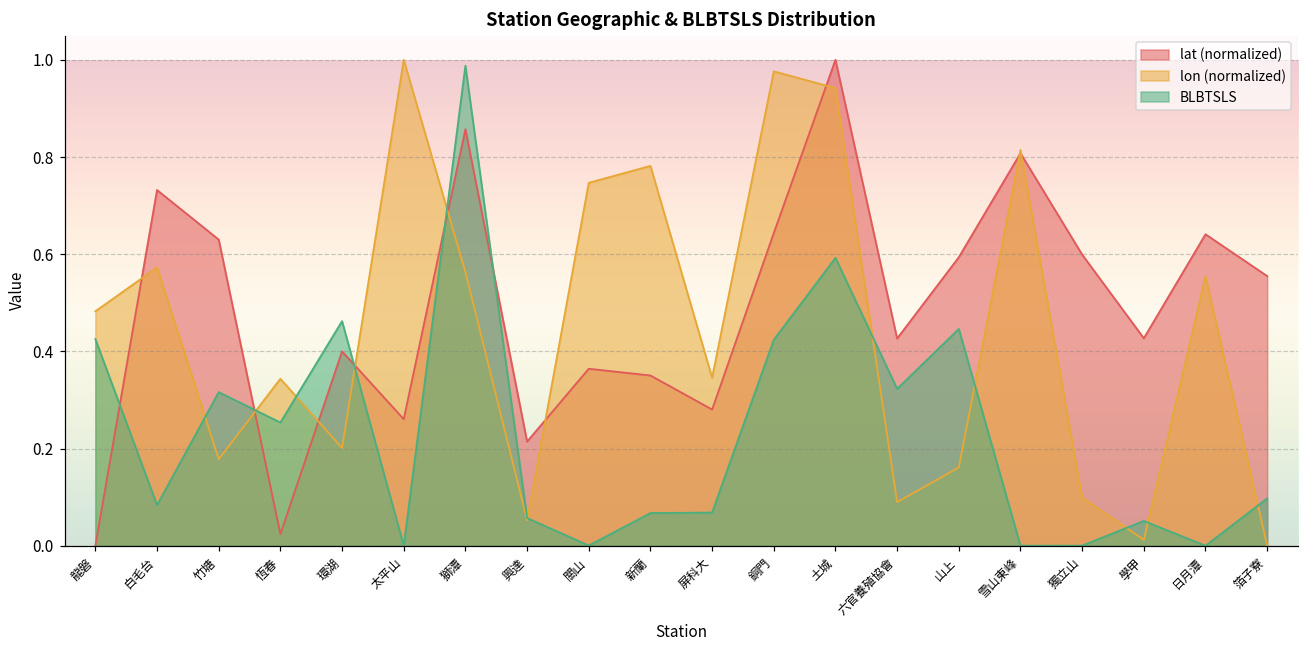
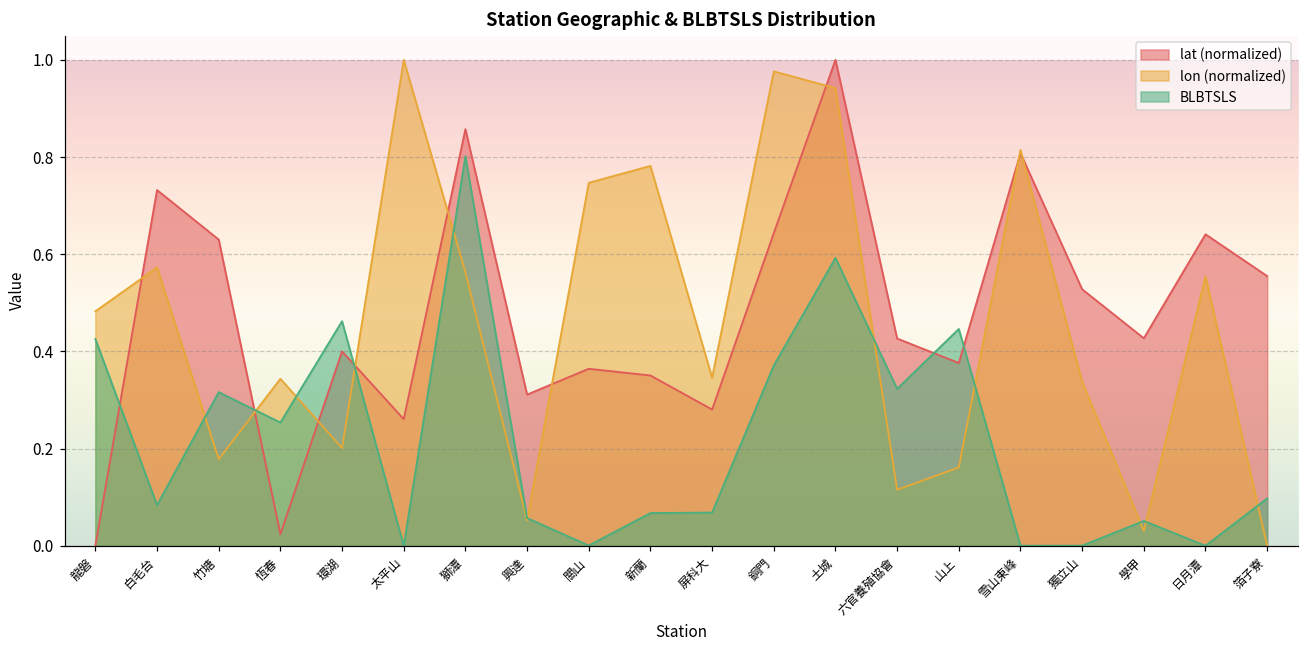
BLBTSLS, 獅潭: 0.99 -> 0.80
lat (normalized), 興達: 0.21 -> 0.31
BLBTSLS, 銅門: 0.42 -> 0.37
lon (normalized), 六官養殖協會: 0.09 -> 0.12
lat (normalized), 山上: 0.59 -> 0.38
lat (normalized), 獨立山: 0.60 -> 0.53
lon (normalized), 獨立山: 0.10 -> 0.34
lon (normalized), 學甲: 0.01 -> 0.03
